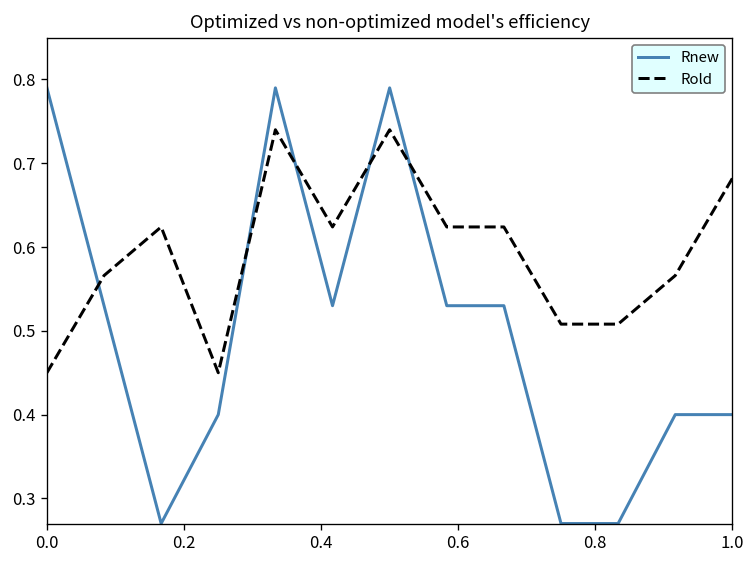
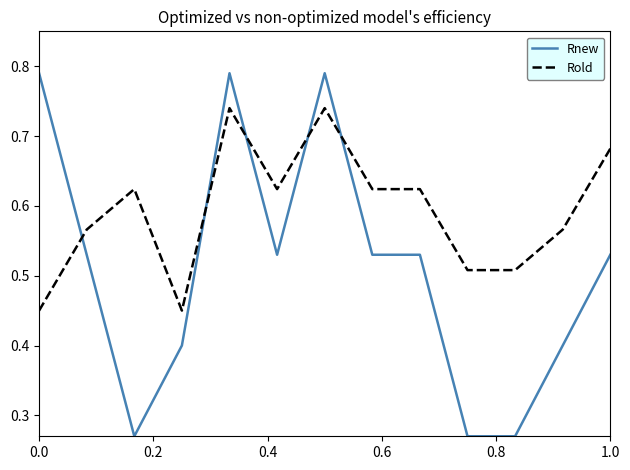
Rnew, 1.0: 0.40 -> 0.53
